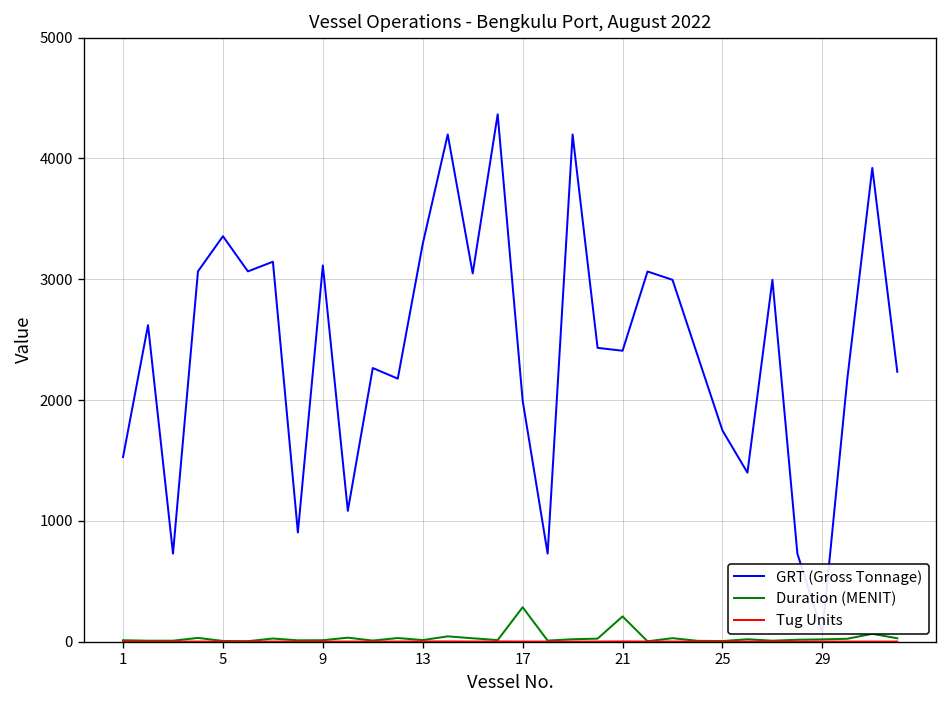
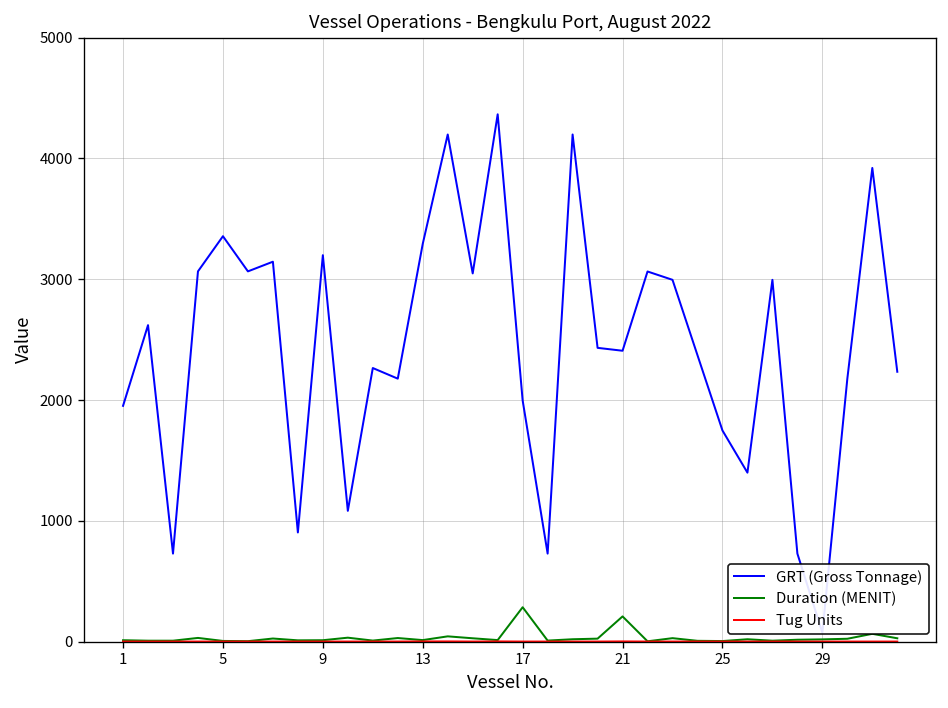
GRT (Gross Tonnage), 1: 1530 -> 1950
GRT (Gross Tonnage), 9: 3110 -> 3200
